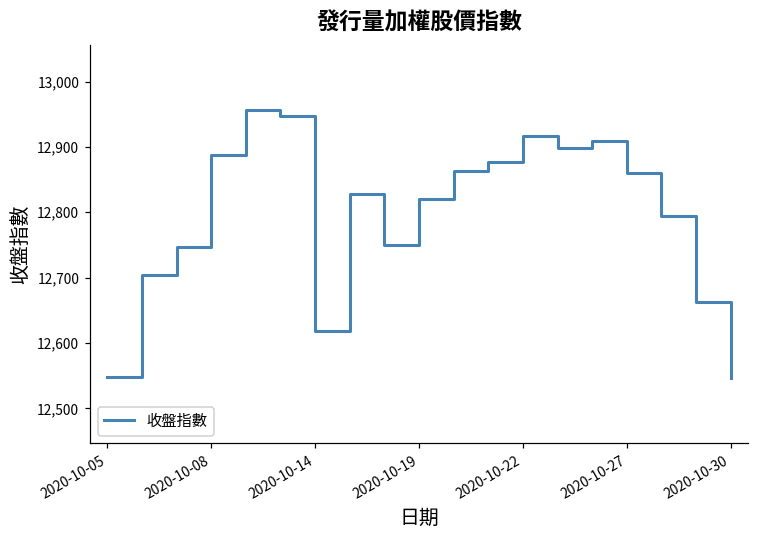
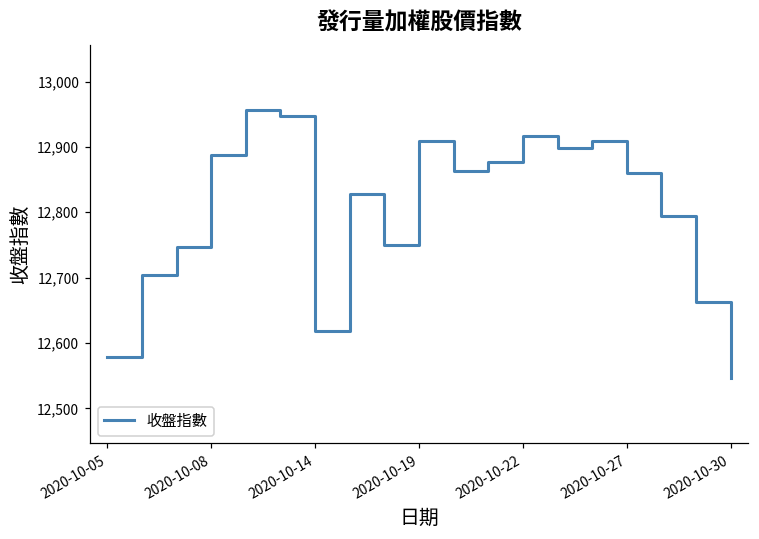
2020-10-05: 12,550 -> 12,580
2020-10-19: 12,820 -> 12,910
